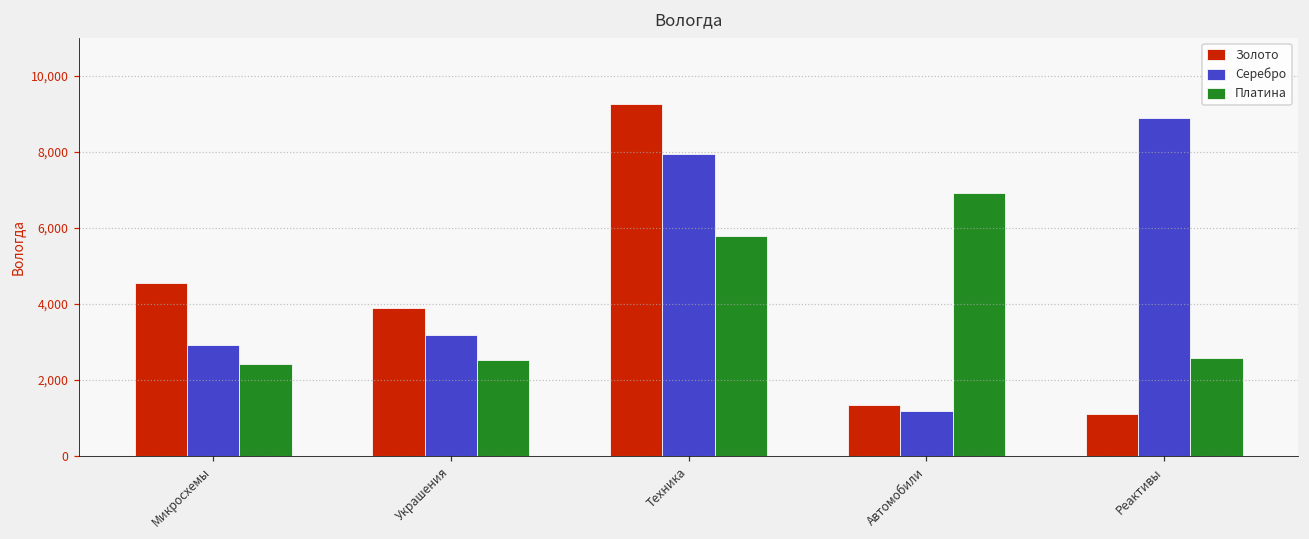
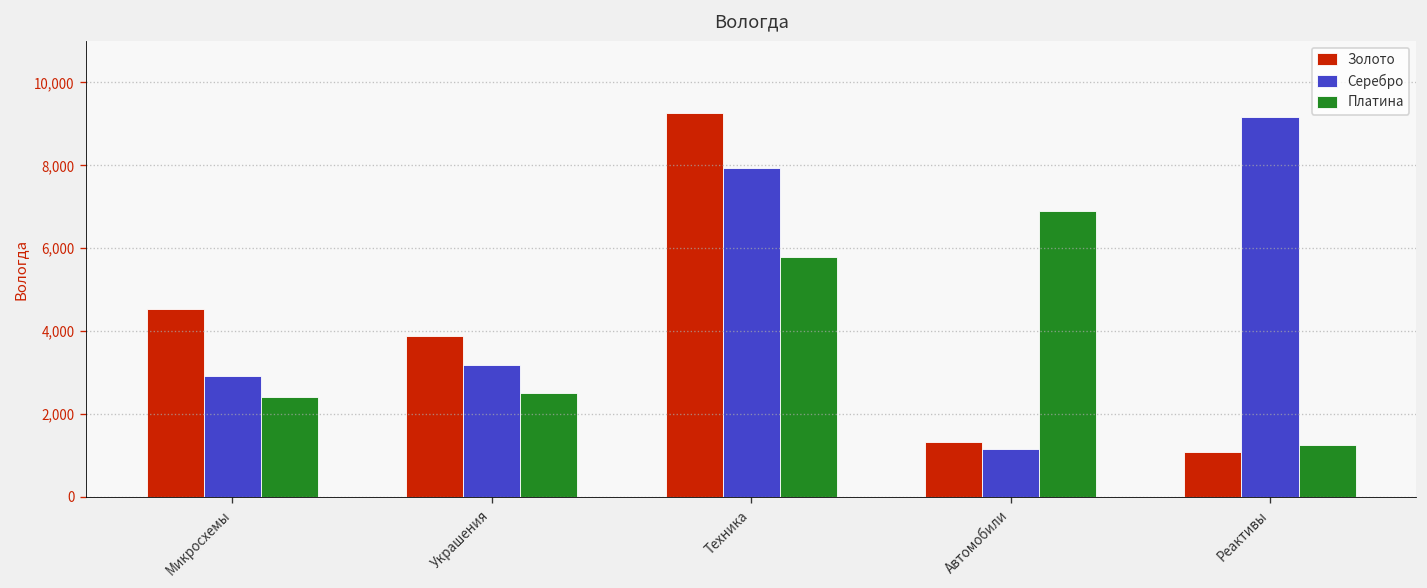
Серебро, Реактивы: 8,900 -> 9,200
Платина, Реактивы: 2,600 -> 1,300
